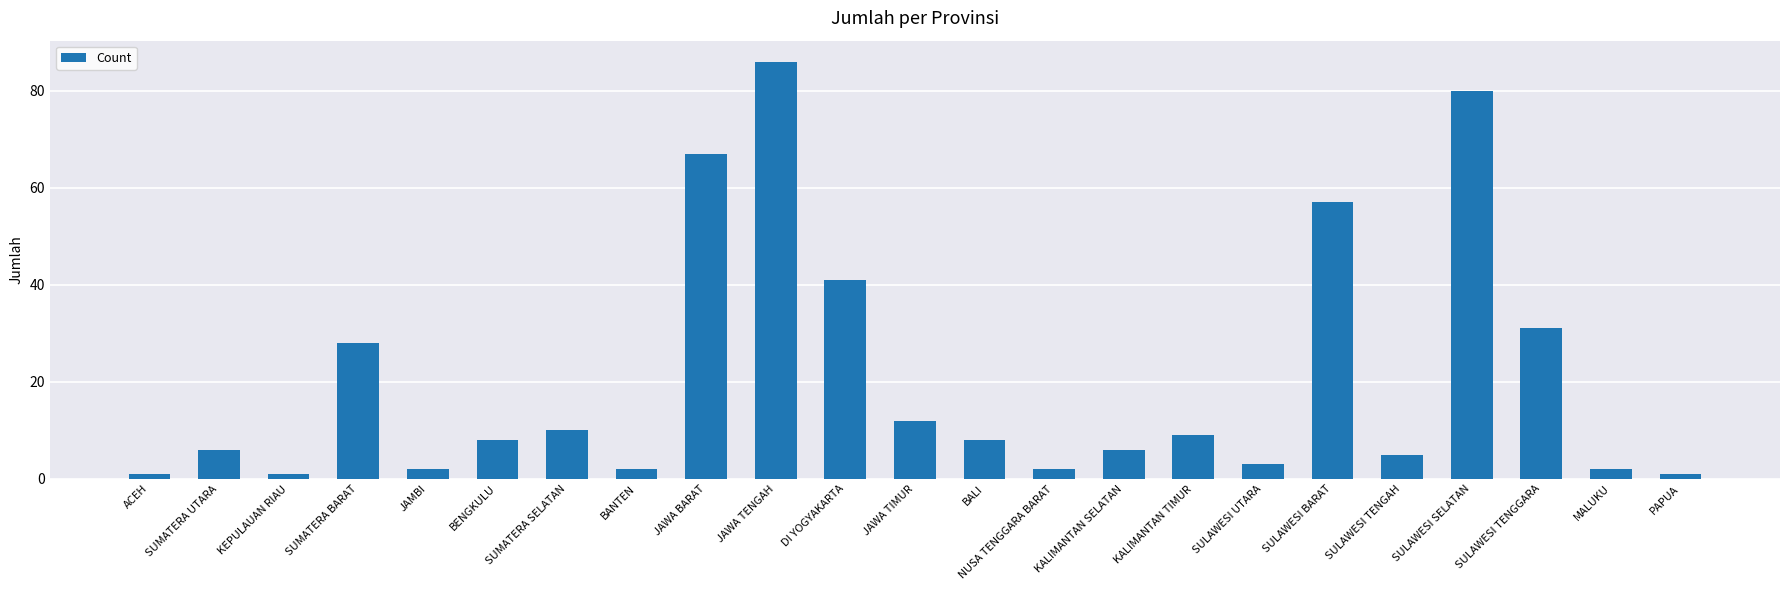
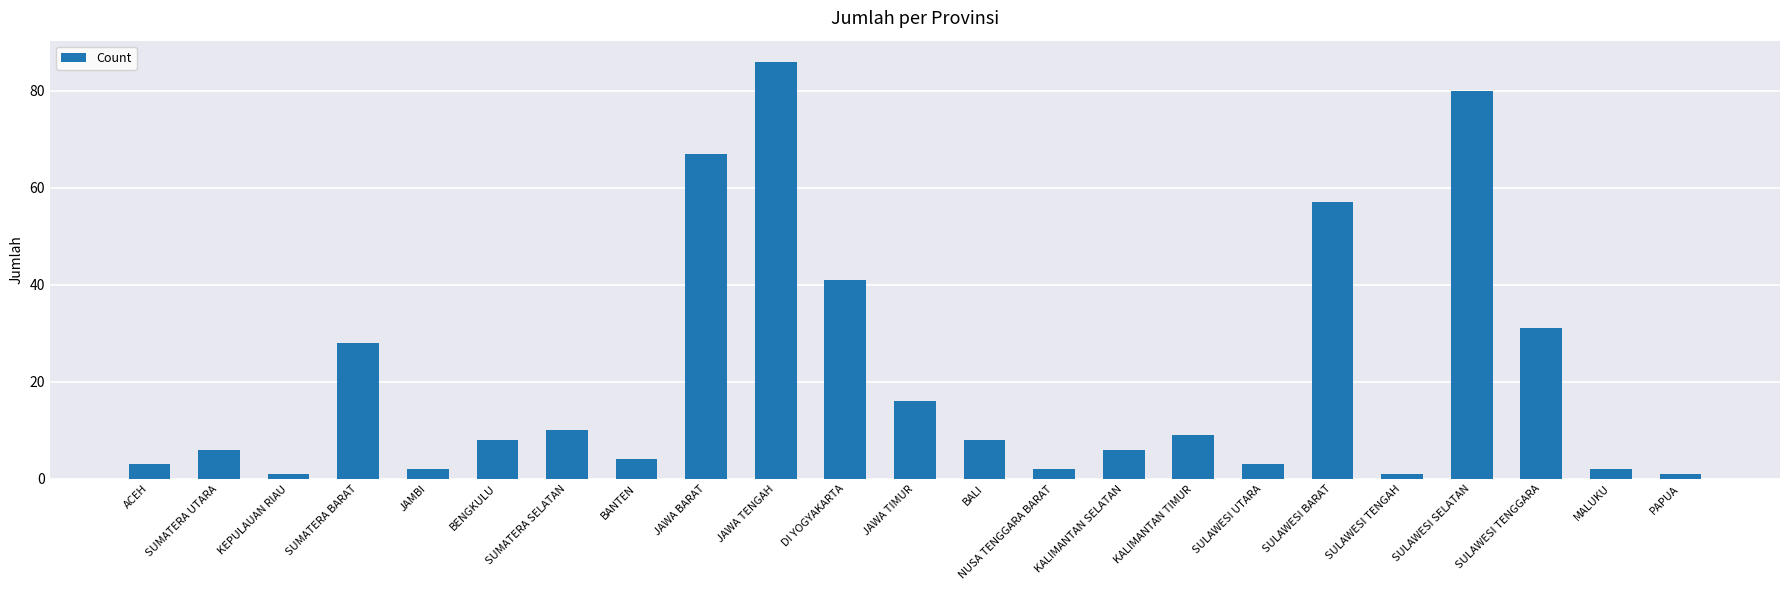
ACEH: 1 -> 3
BANTEN: 2 -> 4
JAWA TIMUR: 12 -> 16
SULAWESI TENGAH: 5 -> 1
